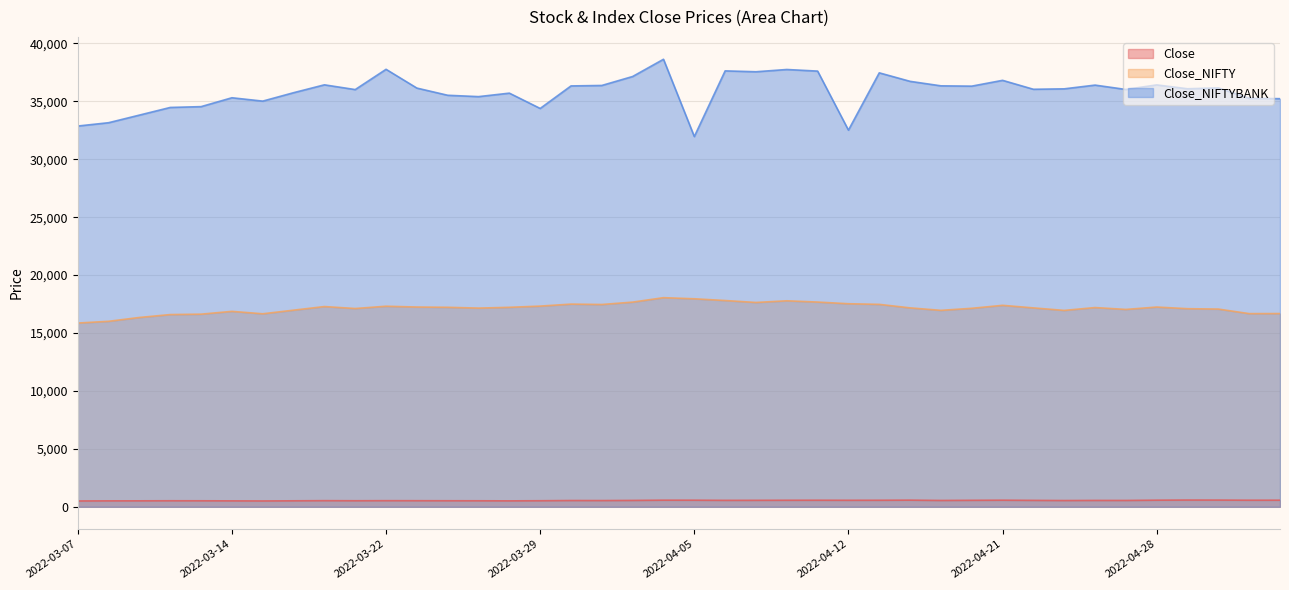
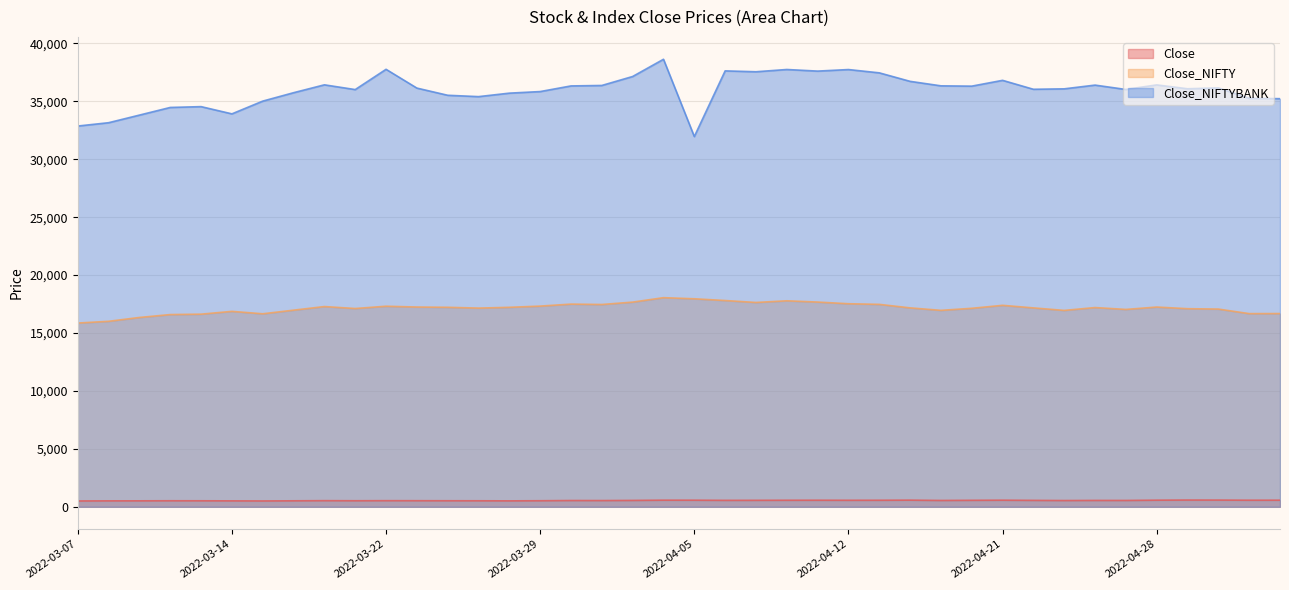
Close_NIFTYBANK, 2022-03-14: 35,300 -> 33,900
Close_NIFTYBANK, 2022-03-29: 34,400 -> 35,800
Close_NIFTYBANK, 2022-04-12: 32,500 -> 37,700
